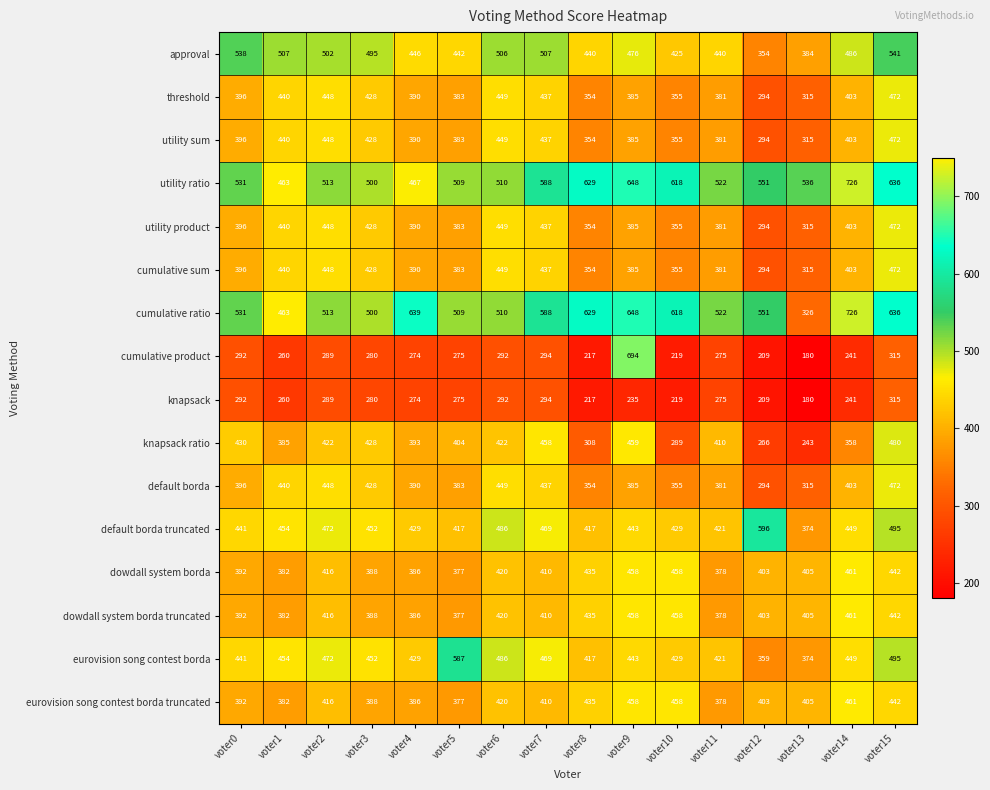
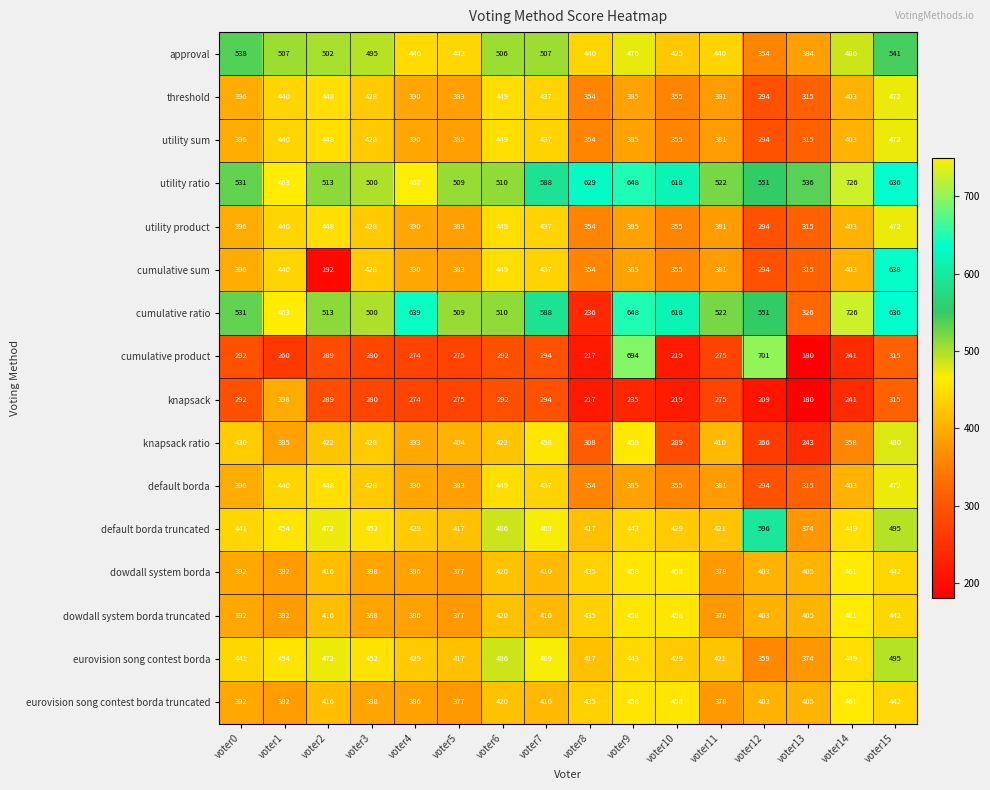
cumulative sum, voter2: 448 -> 192
cumulative sum, voter15: 472 -> 638
cumulative ratio, voter8: 629 -> 236
cumulative product, voter12: 209 -> 701
knapsack, voter1: 260 -> 398
eurovision song contest borda, voter5: 587 -> 417
